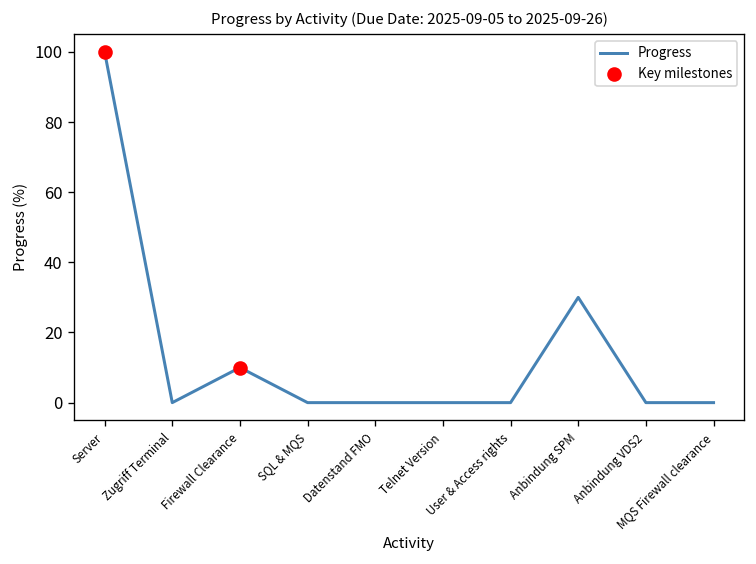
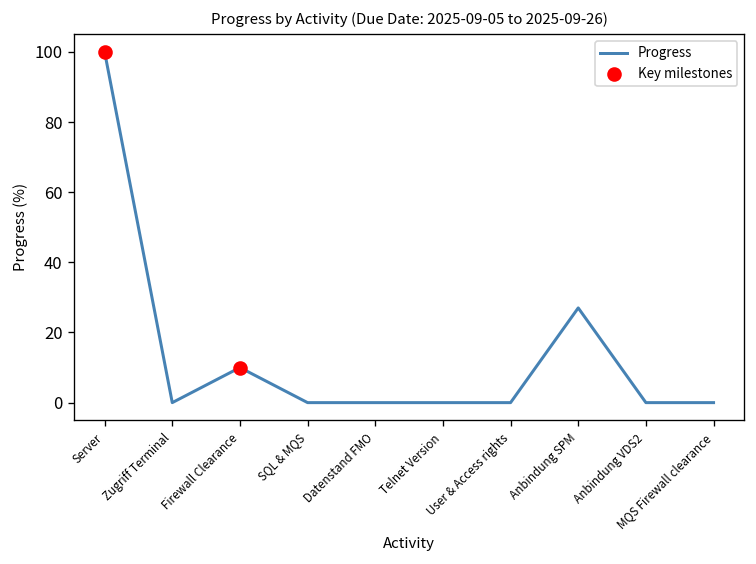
Progress, Anbindung SPM: 30 -> 27
